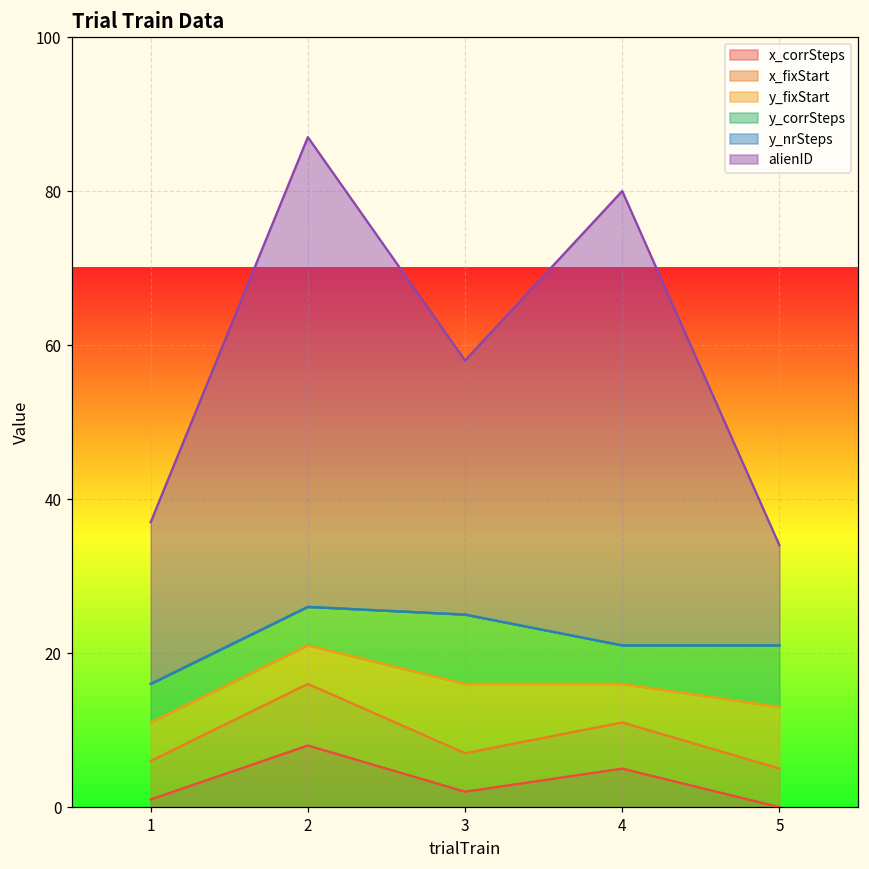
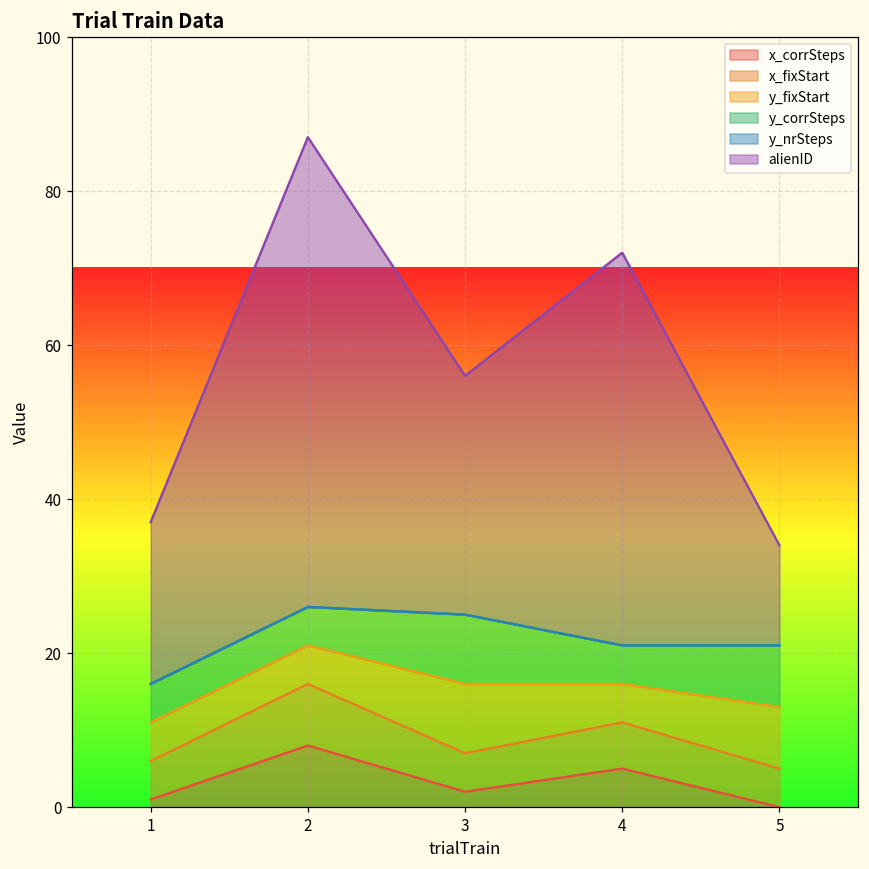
alienID, 3: 33 -> 31
alienID, 4: 59 -> 51
